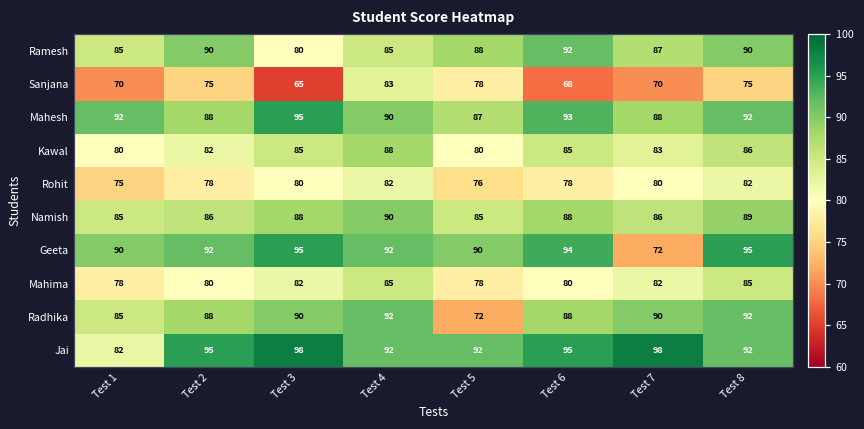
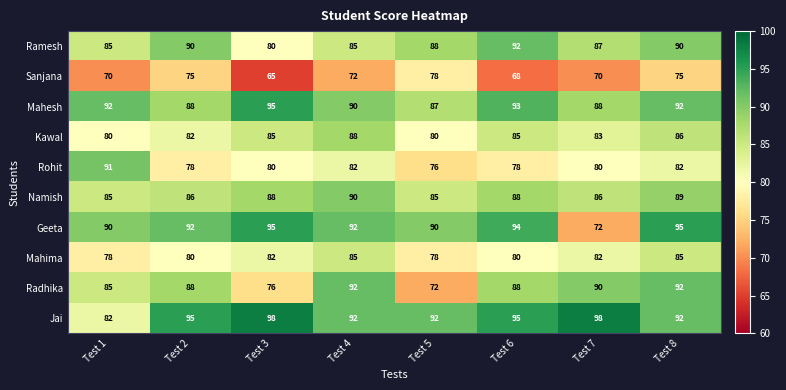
Sanjana, Test 4: 83 -> 72
Rohit, Test 1: 75 -> 91
Radhika, Test 3: 90 -> 76
